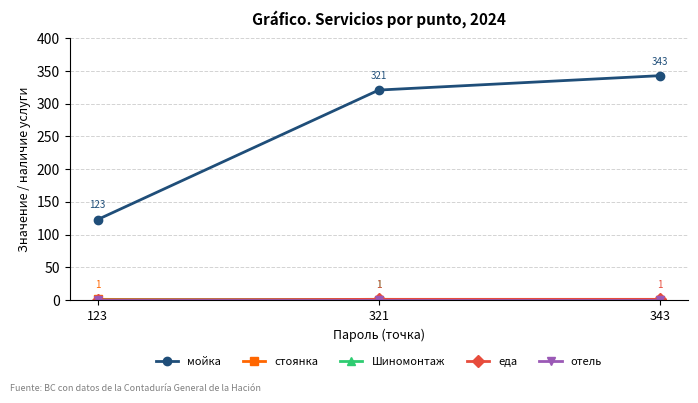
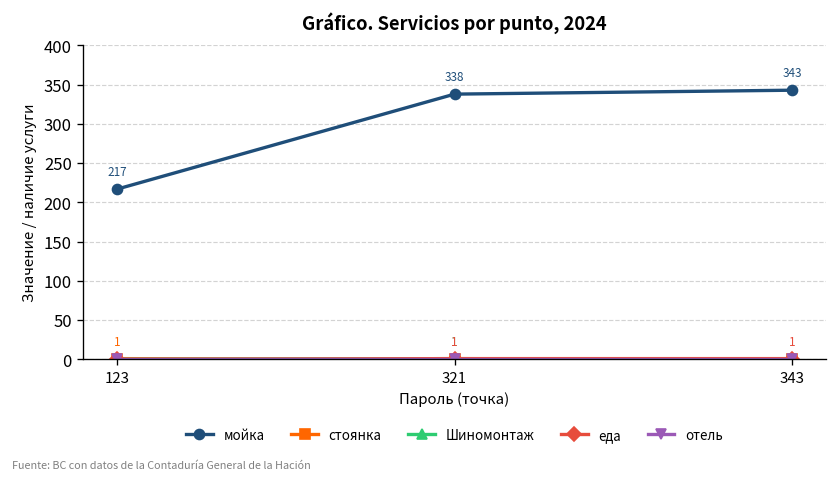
мойка, 123: 123 -> 217
мойка, 321: 321 -> 338
